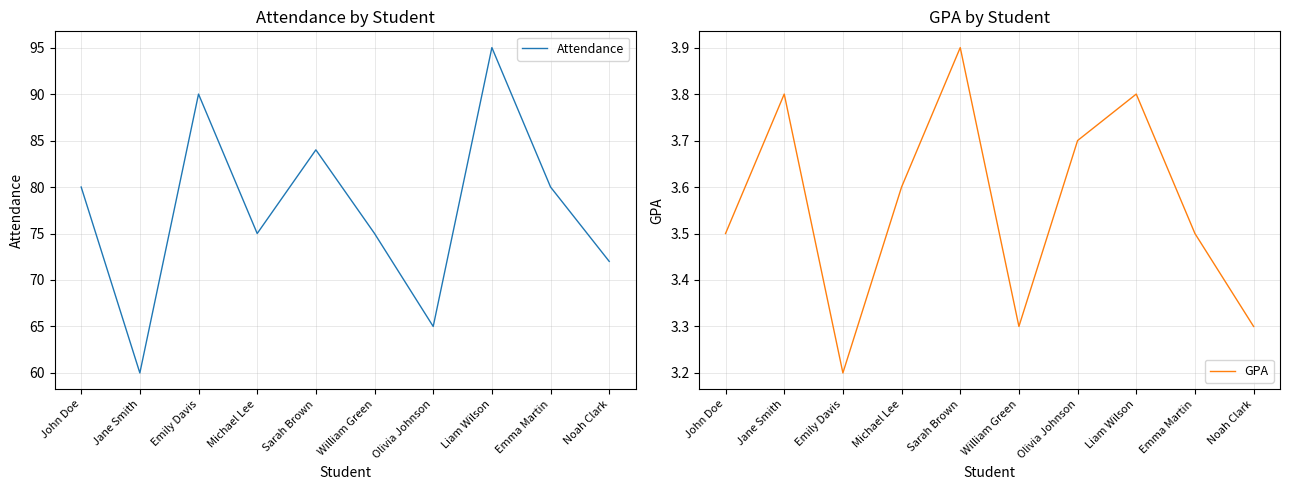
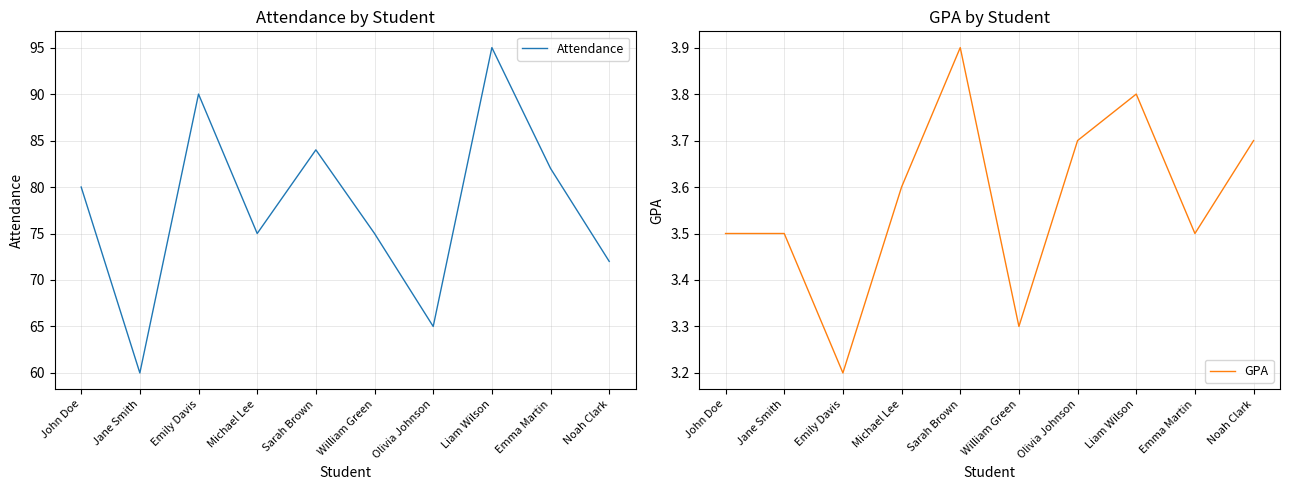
Attendance by Student, Emma Martin: 80 -> 82
GPA by Student, Jane Smith: 3.8 -> 3.5
GPA by Student, Noah Clark: 3.3 -> 3.7
